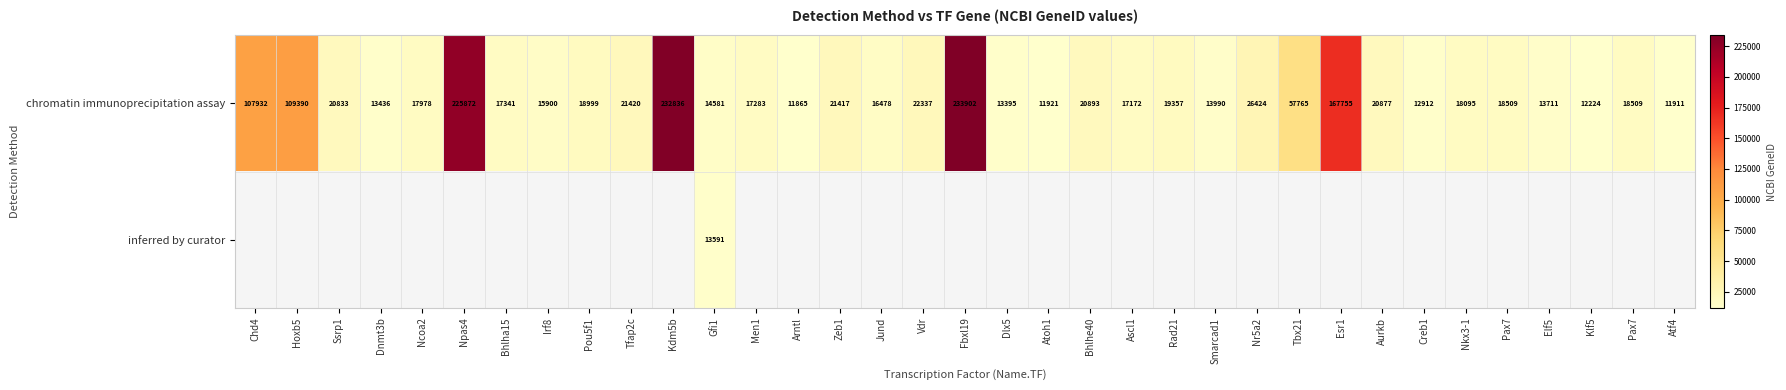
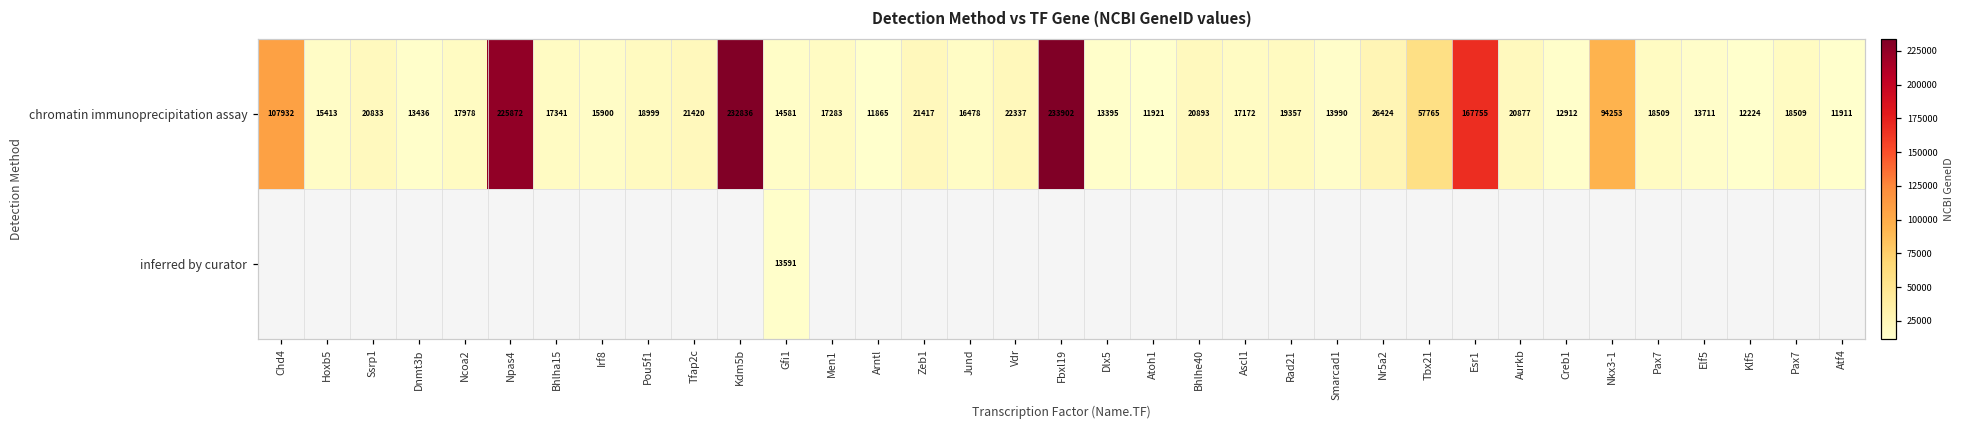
chromatin immunoprecipitation assay, Hoxb5: 109390 -> 15413
chromatin immunoprecipitation assay, Nkx3-1: 18095 -> 94253
